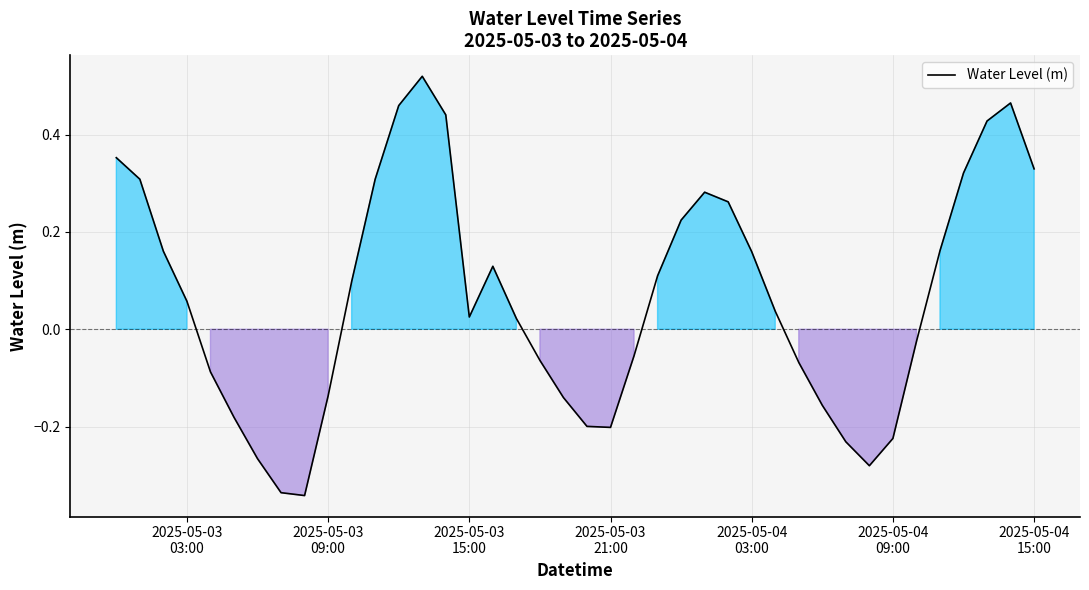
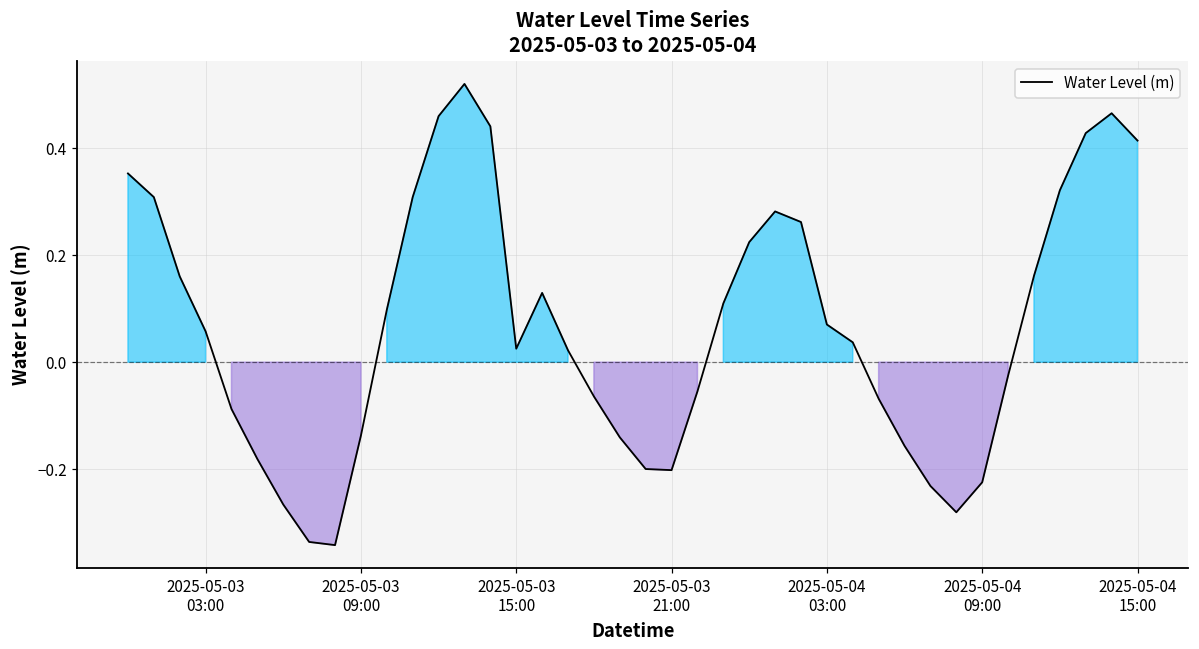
2025-05-04 03:00: 0.16 -> 0.07
2025-05-04 15:00: 0.33 -> 0.41
